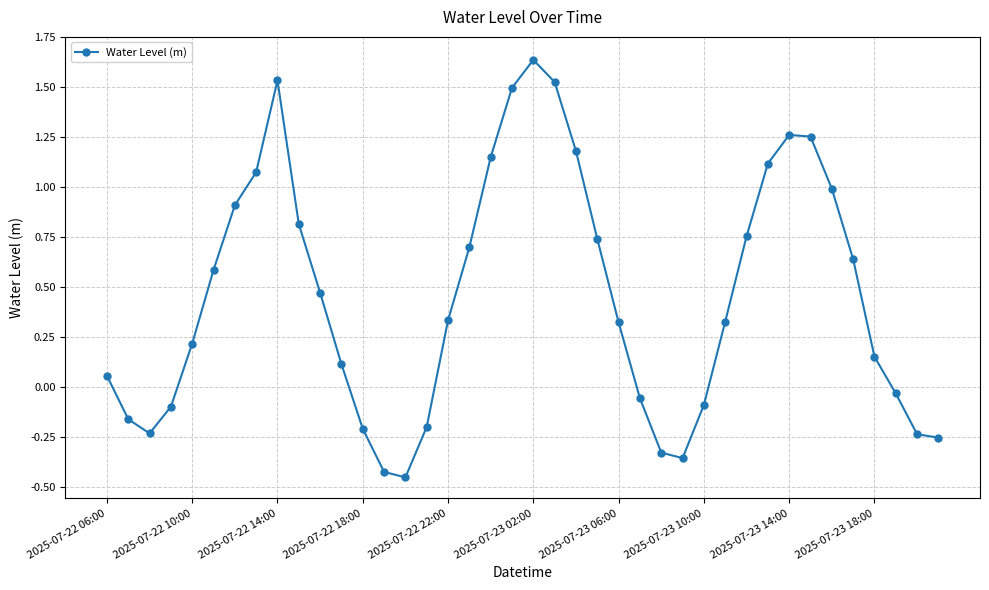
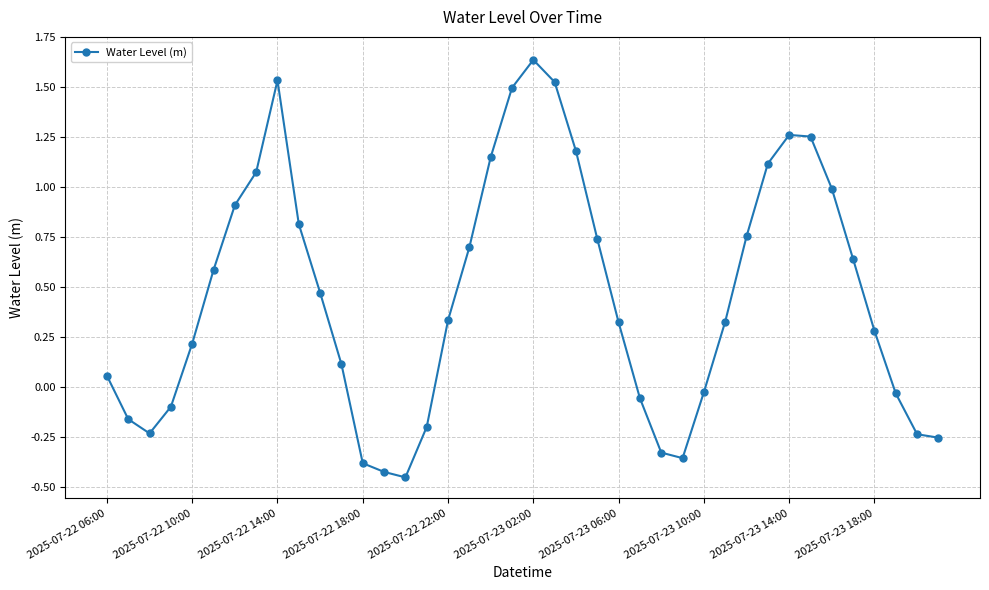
2025-07-22 18:00: -0.21 -> -0.38
2025-07-23 10:00: -0.09 -> -0.03
2025-07-23 18:00: 0.15 -> 0.28
